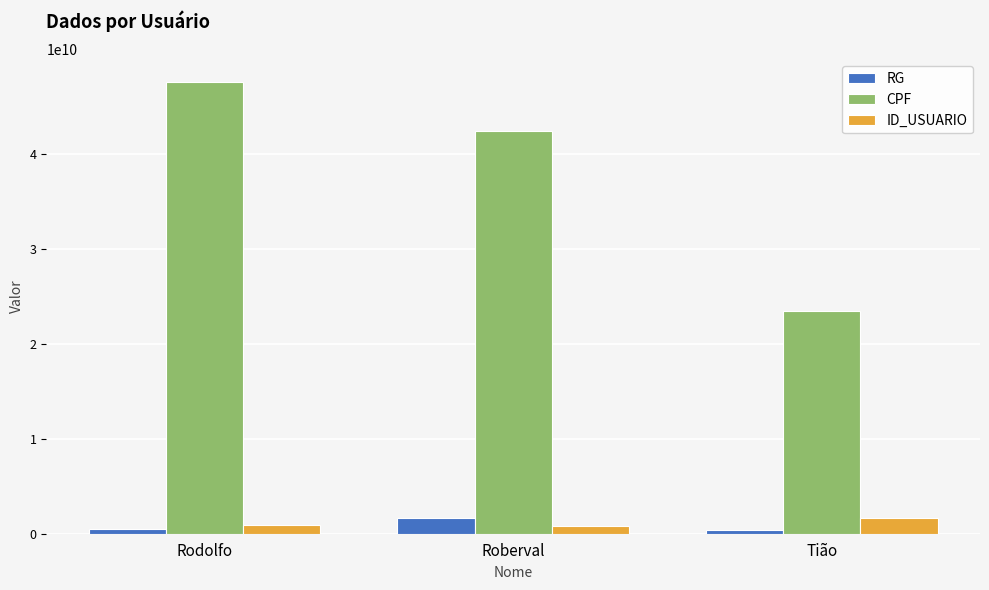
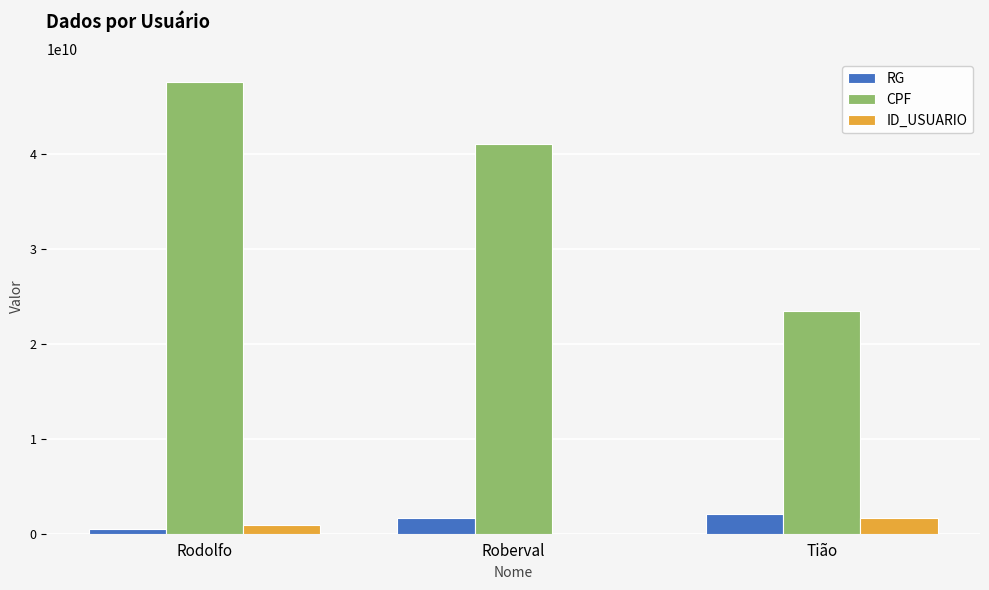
CPF, Roberval: 42000000000 -> 41000000000
ID_USUARIO, Roberval: 1000000000 -> 0
RG, Tião: 0 -> 2000000000
